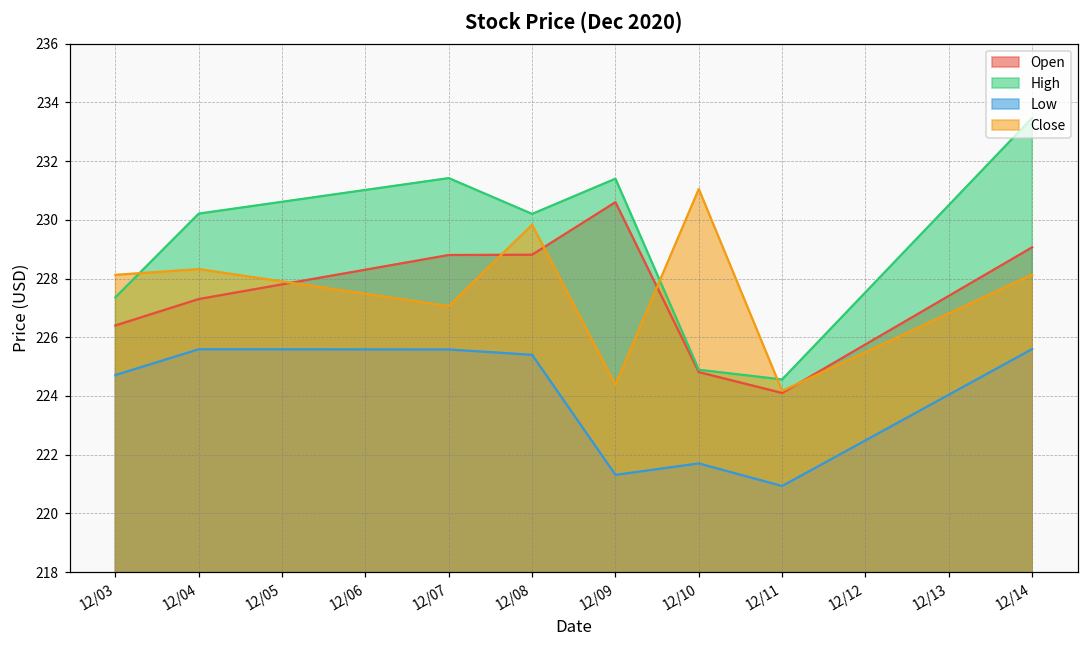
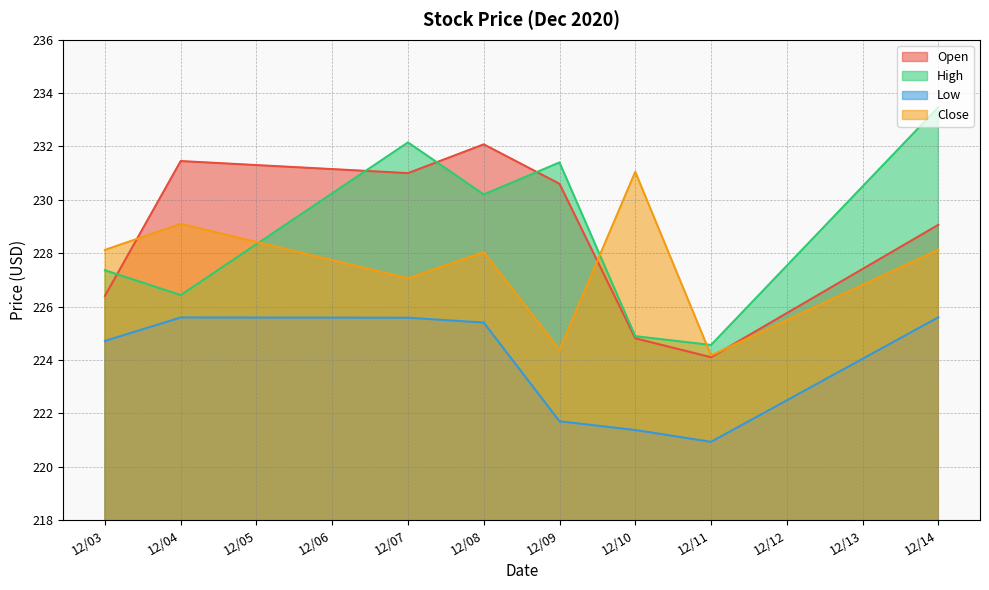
Open, 12/04: 227.3 -> 231.5
High, 12/04: 230.2 -> 226.4
Close, 12/04: 228.3 -> 229.1
Open, 12/07: 228.8 -> 231.0
High, 12/07: 231.4 -> 232.2
Open, 12/08: 228.8 -> 232.1
Close, 12/08: 229.8 -> 228.0
Low, 12/09: 221.3 -> 221.7
Low, 12/10: 221.7 -> 221.4
